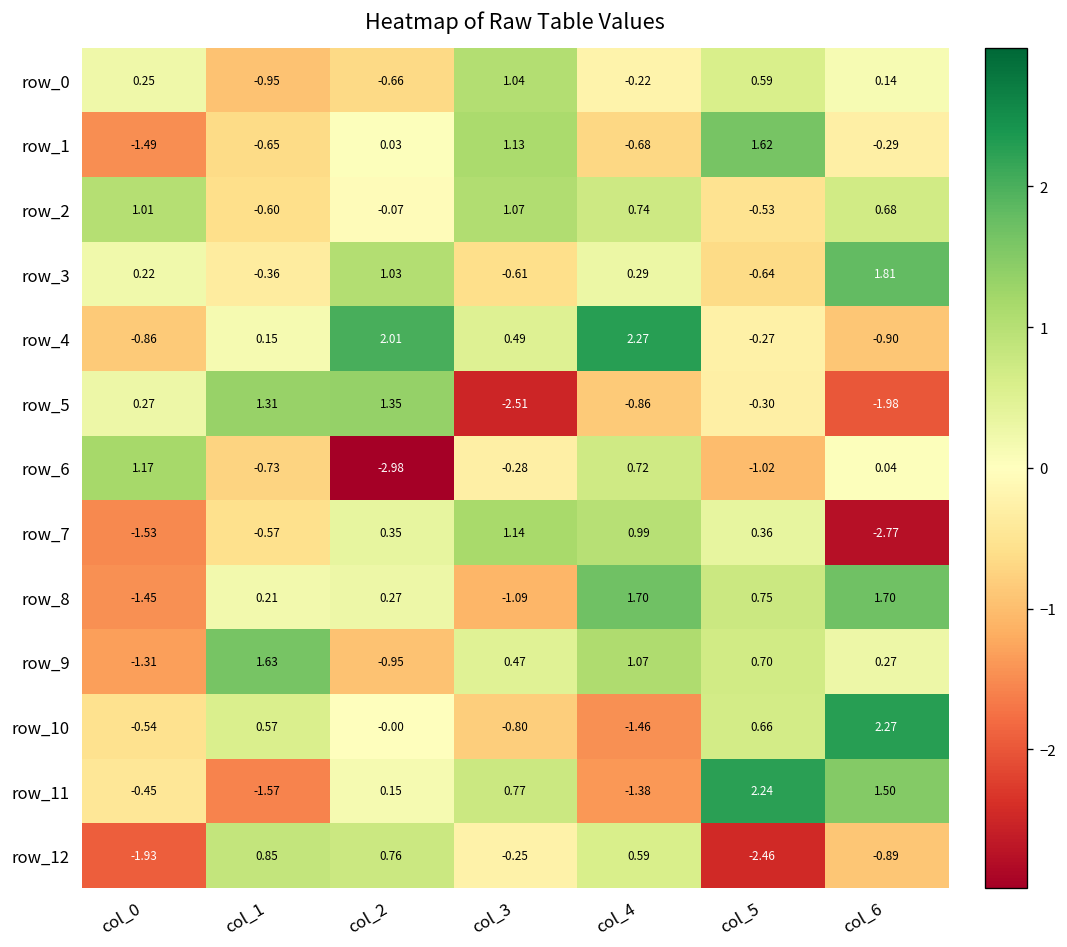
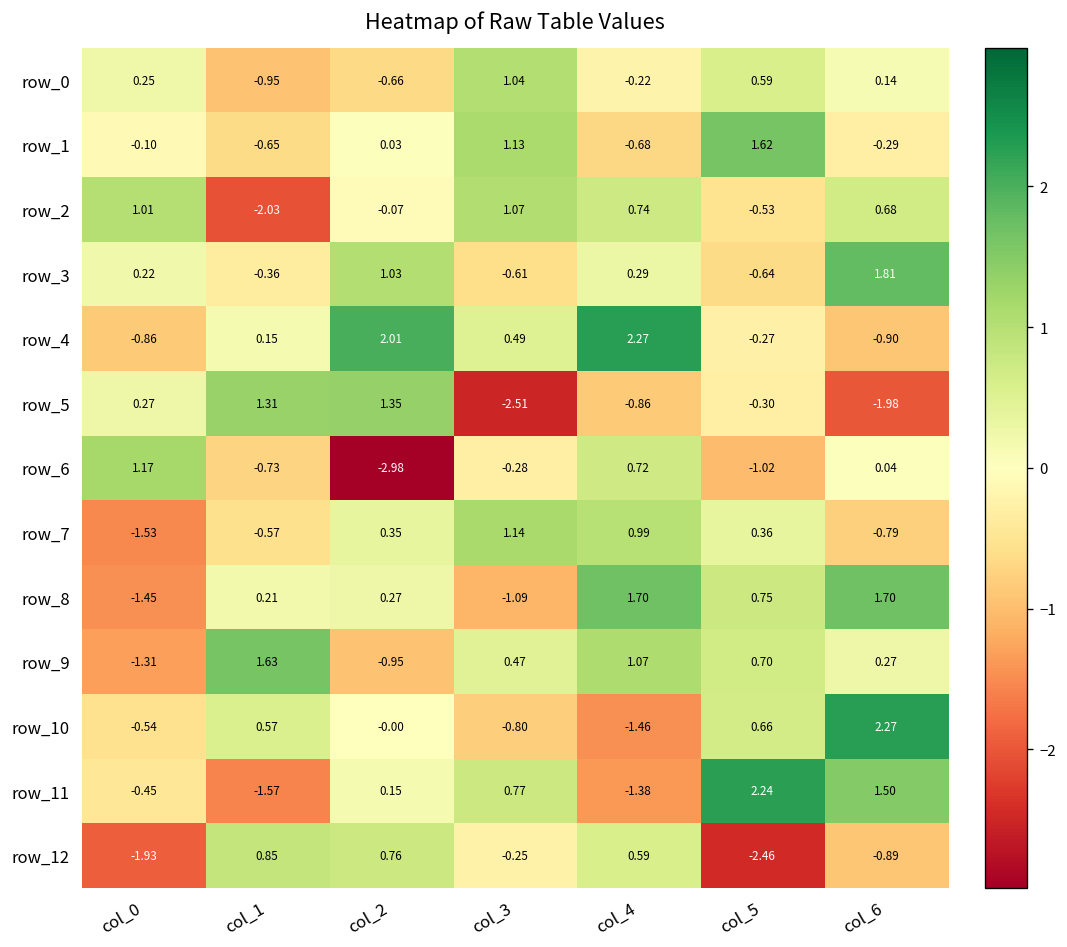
row_1, col_0: -1.49 -> -0.10
row_2, col_1: -0.60 -> -2.03
row_7, col_6: -2.77 -> -0.79
